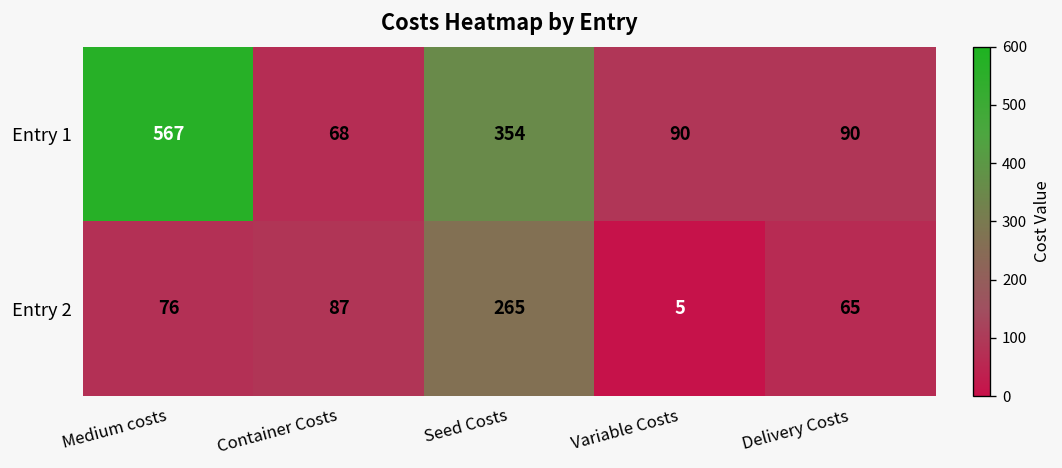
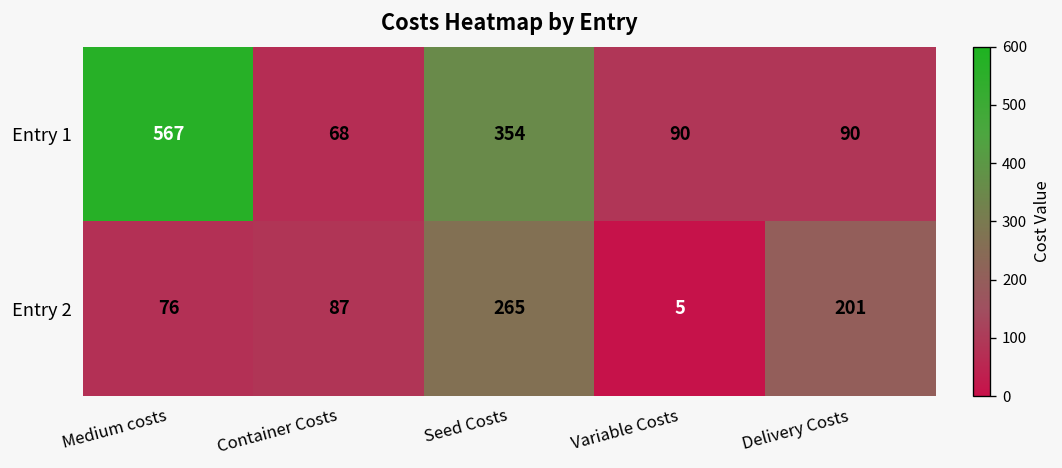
Entry 2, Delivery Costs: 65 -> 201
